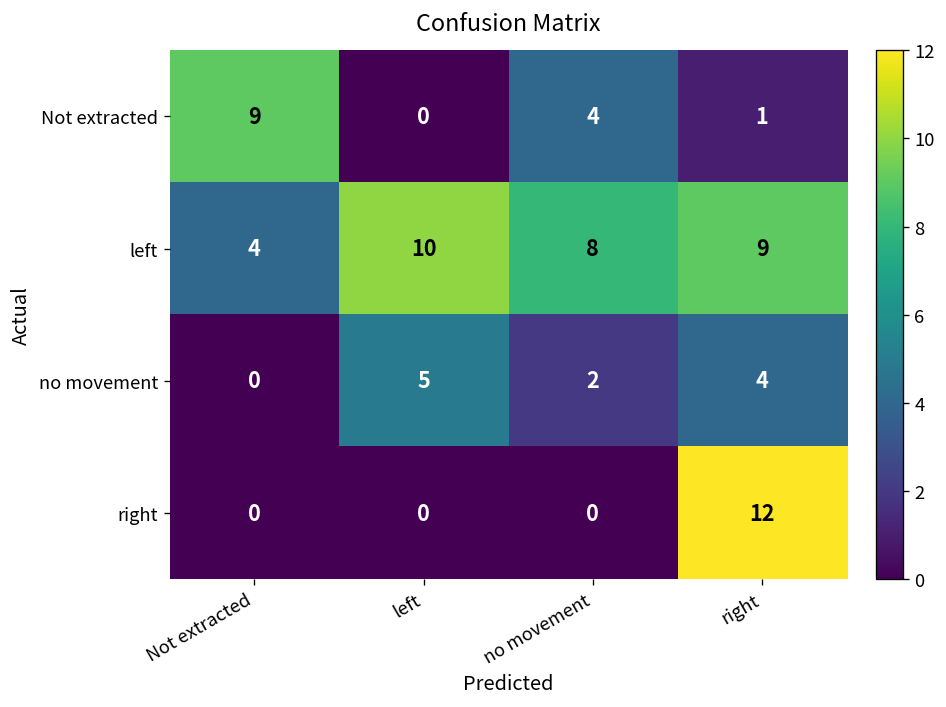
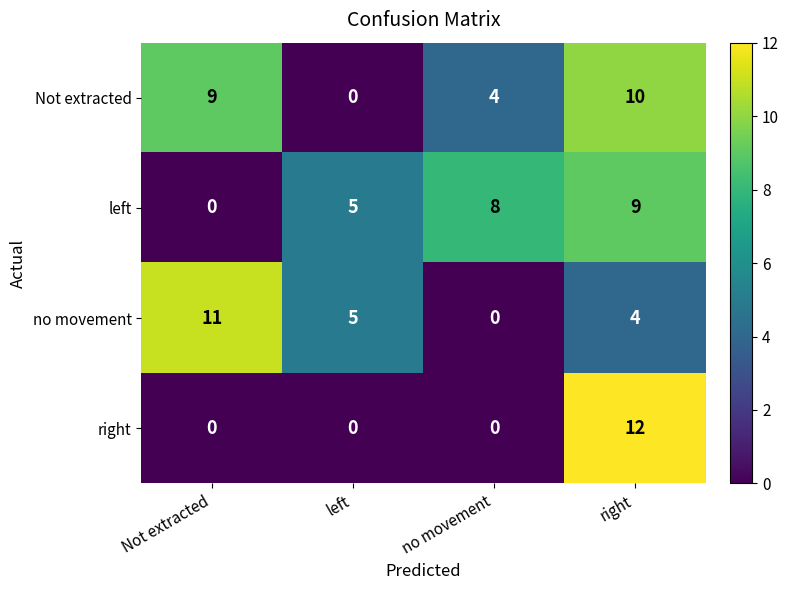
Not extracted, right: 1 -> 10
left, Not extracted: 4 -> 0
left, left: 10 -> 5
no movement, Not extracted: 0 -> 11
no movement, no movement: 2 -> 0
